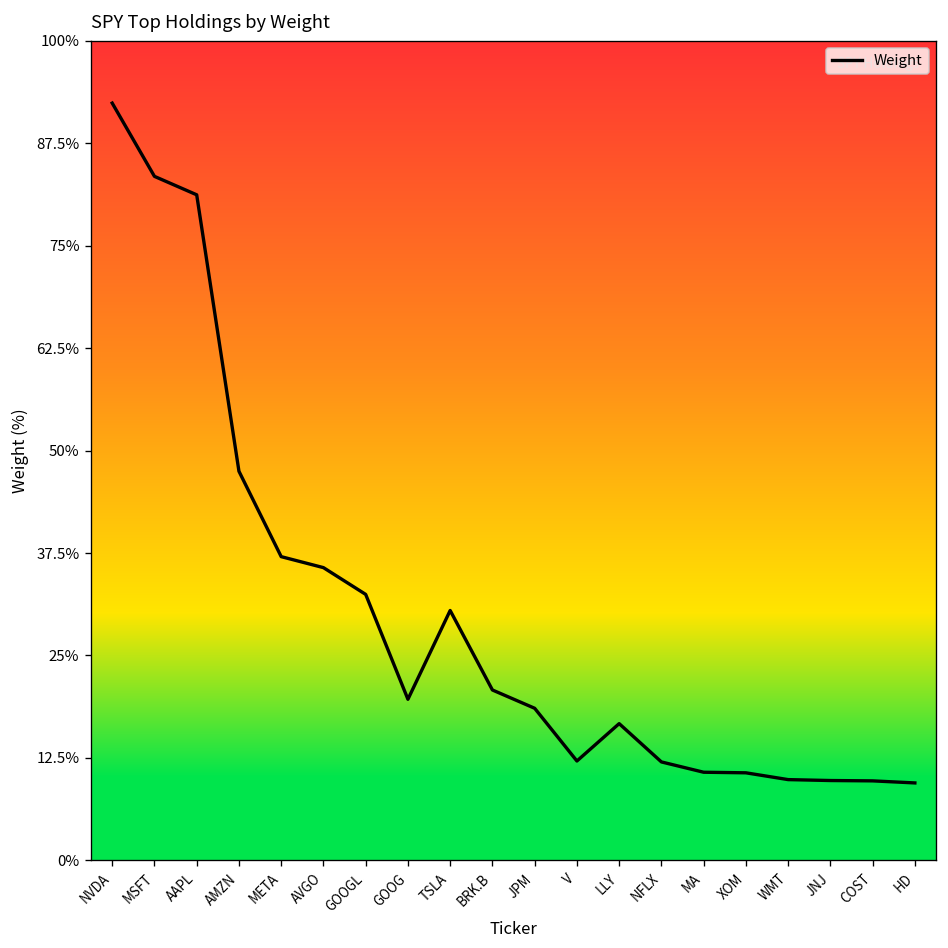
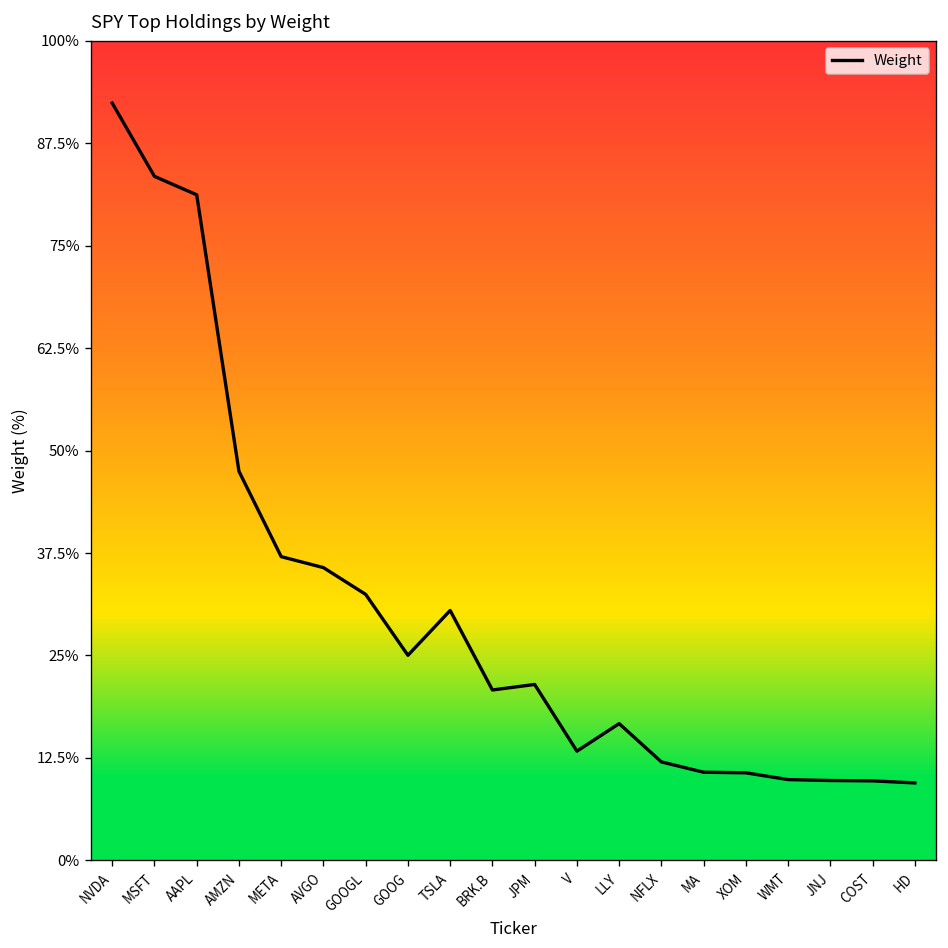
GOOG: 20% -> 25%
JPM: 19% -> 21%
V: 12% -> 13%
